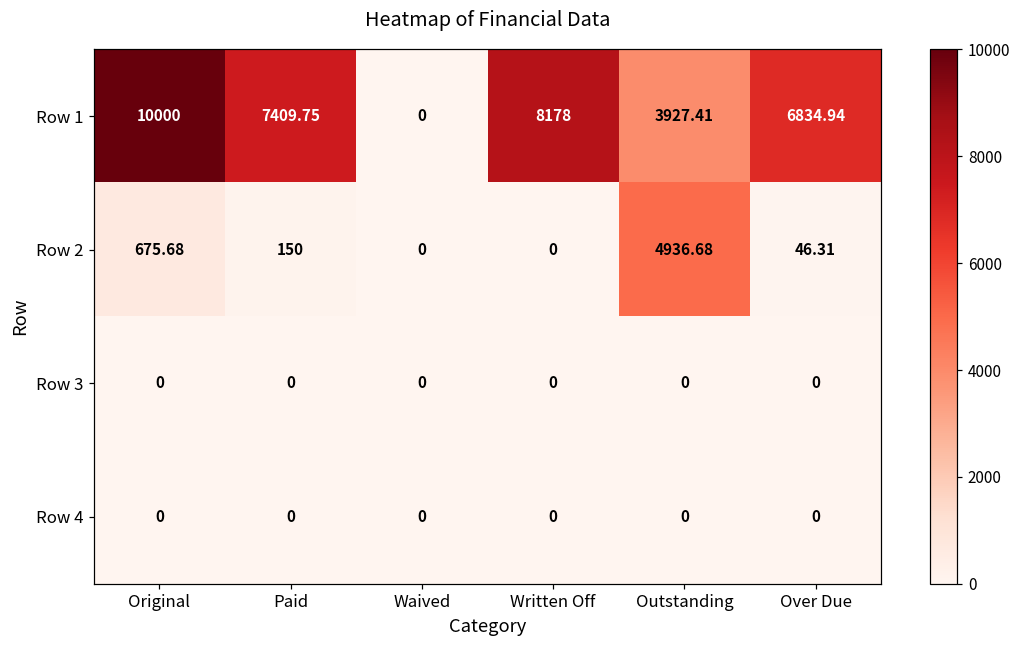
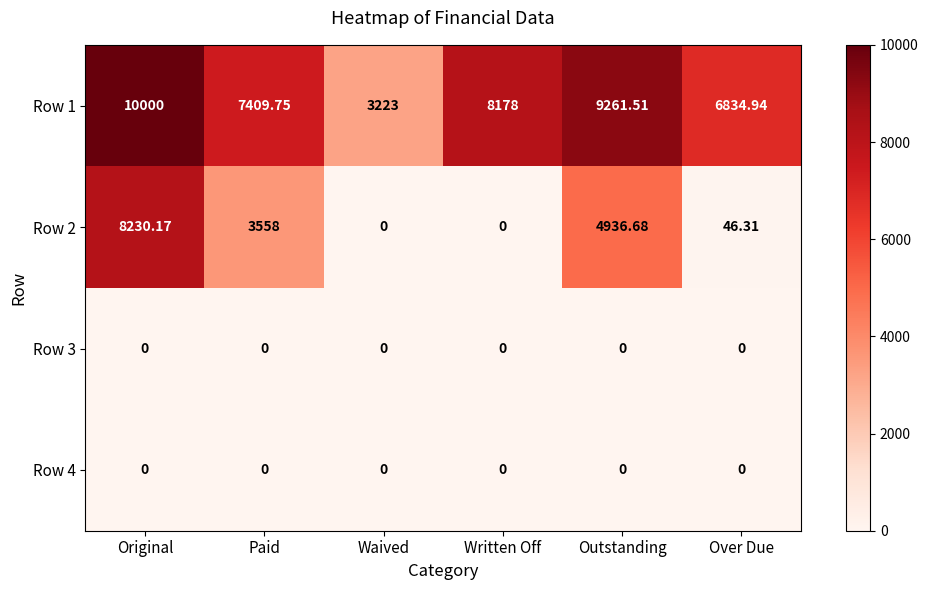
Row 1, Waived: 0 -> 3223
Row 1, Outstanding: 3927.41 -> 9261.51
Row 2, Original: 675.68 -> 8230.17
Row 2, Paid: 150 -> 3558
